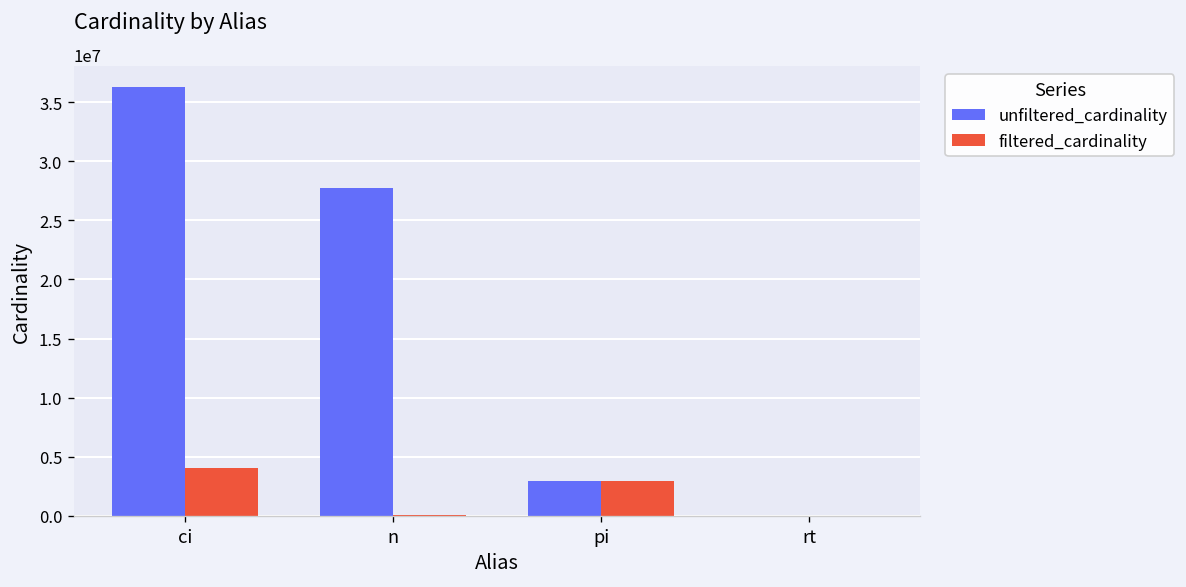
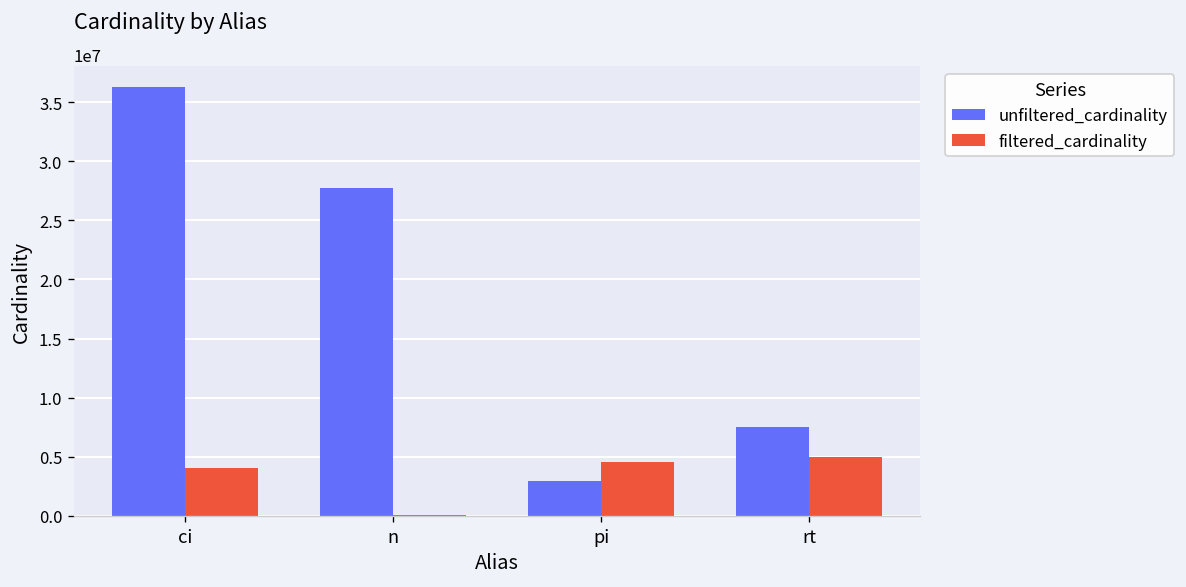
filtered_cardinality, pi: 3000000 -> 5000000
unfiltered_cardinality, rt: 0 -> 8000000
filtered_cardinality, rt: 0 -> 5000000
